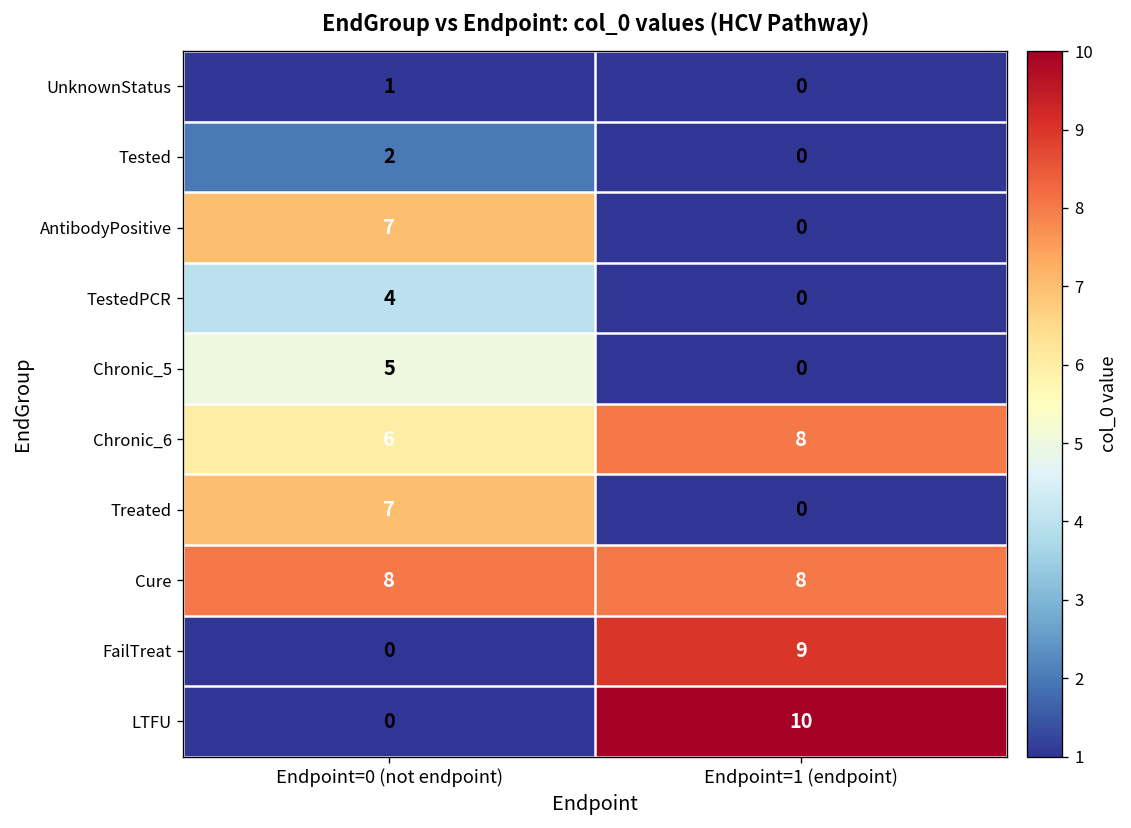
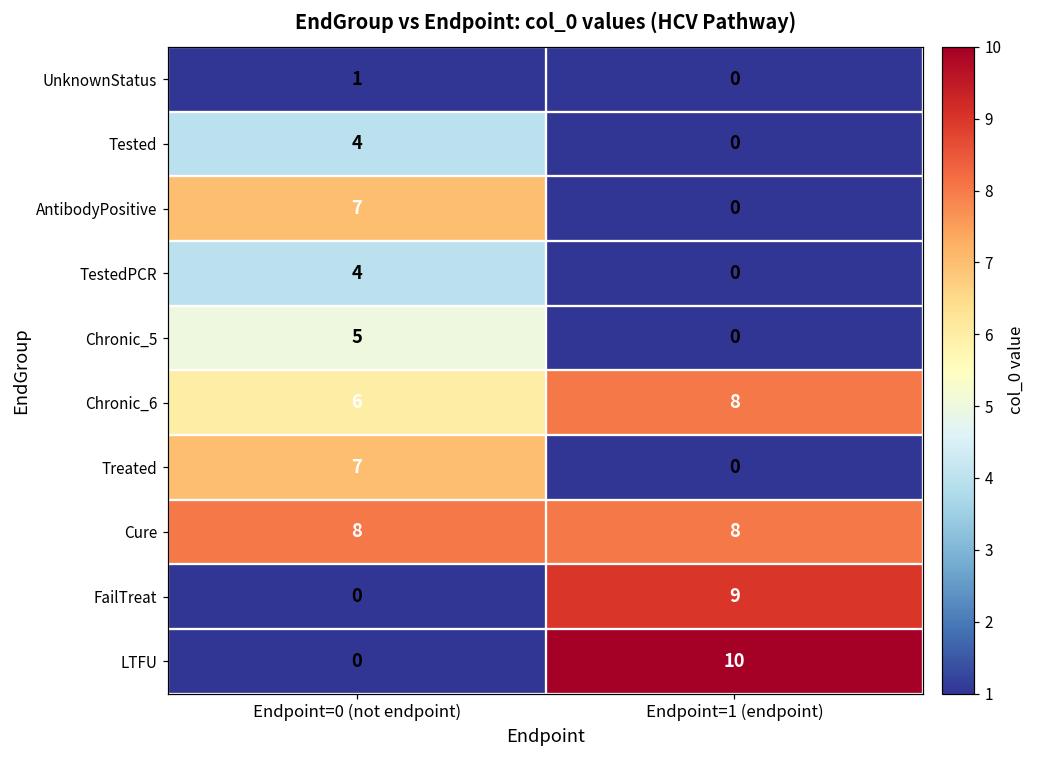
Tested, Endpoint=0 (not endpoint): 2 -> 4
